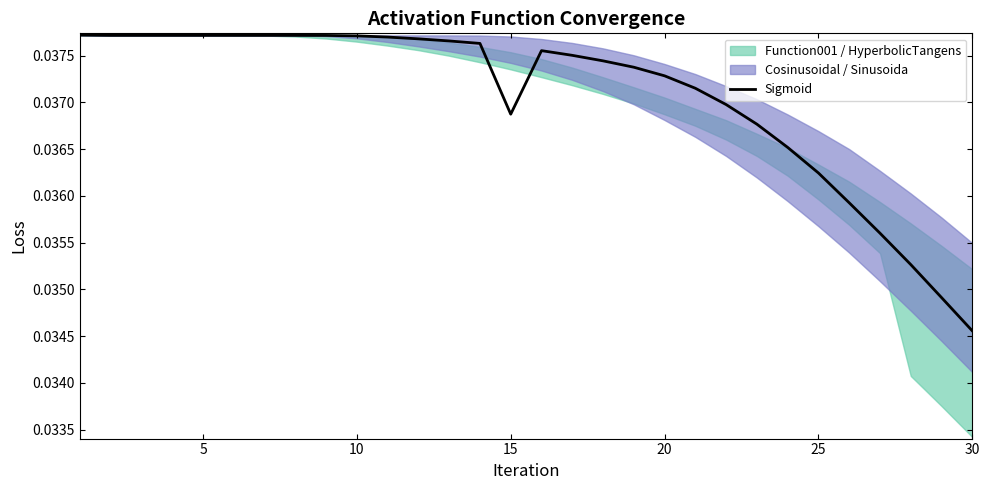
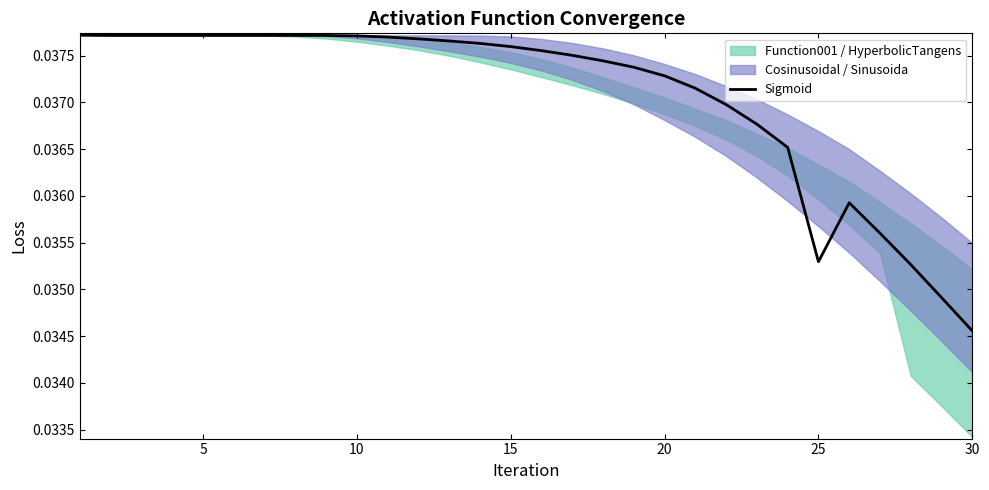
Sigmoid, 15: 0.0369 -> 0.0376
Sigmoid, 25: 0.0362 -> 0.0353
